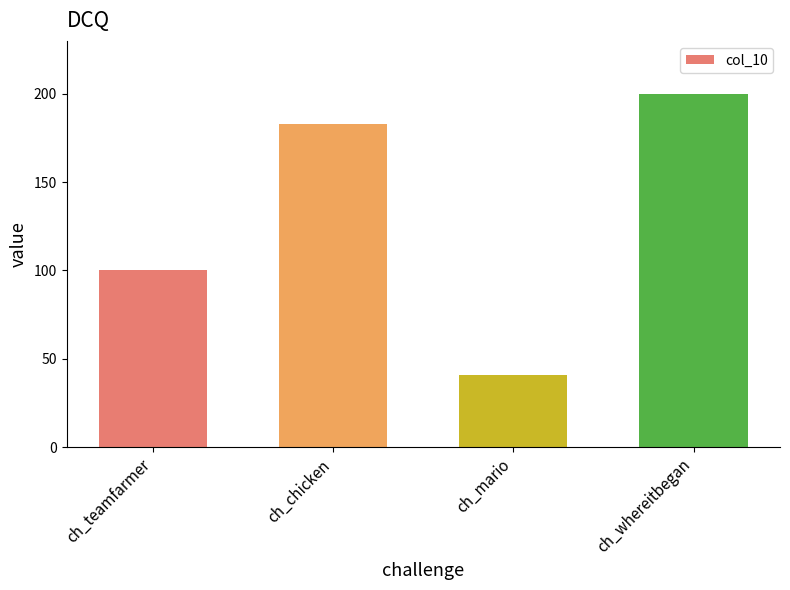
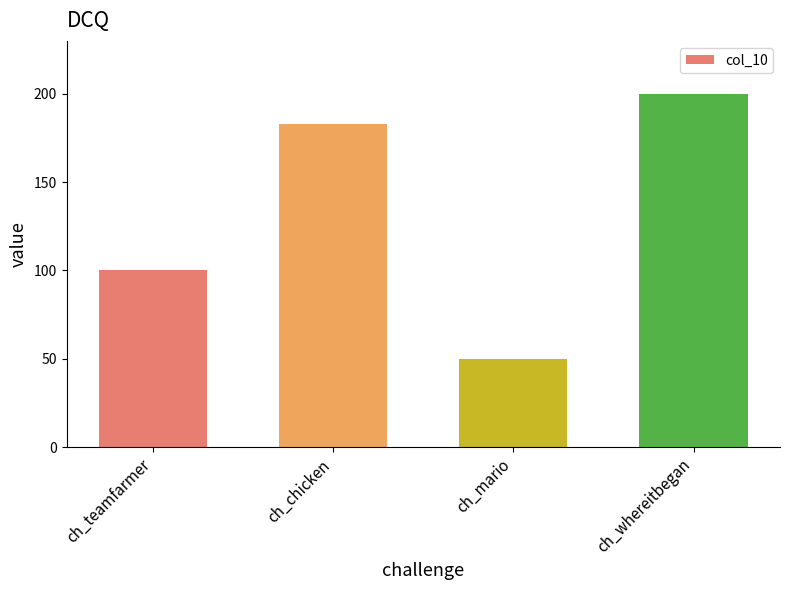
ch_mario: 41 -> 50
